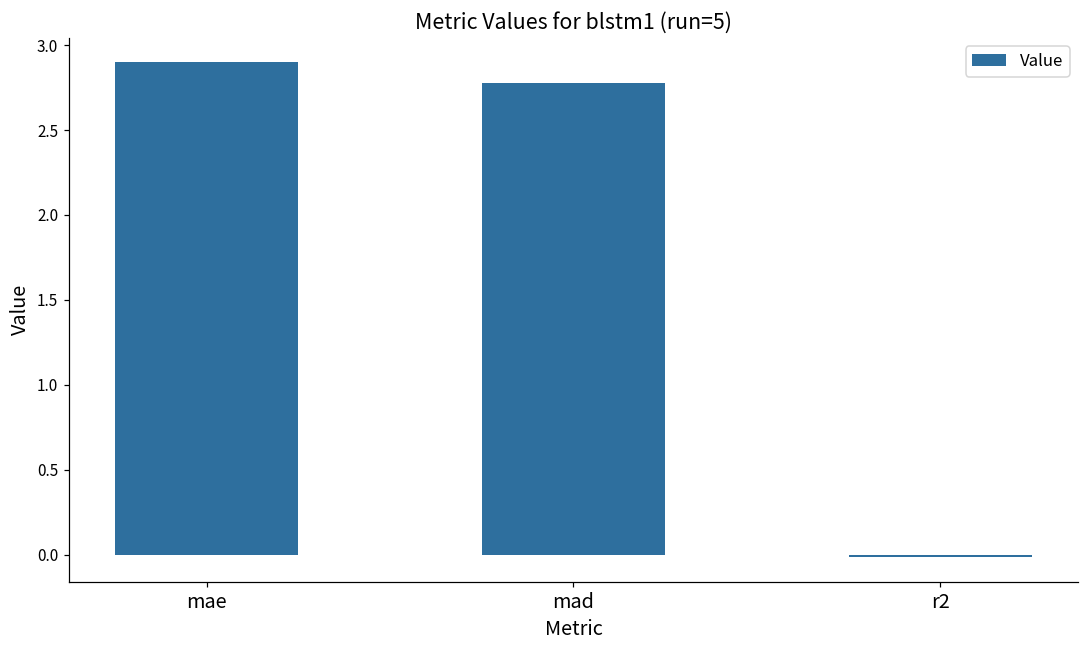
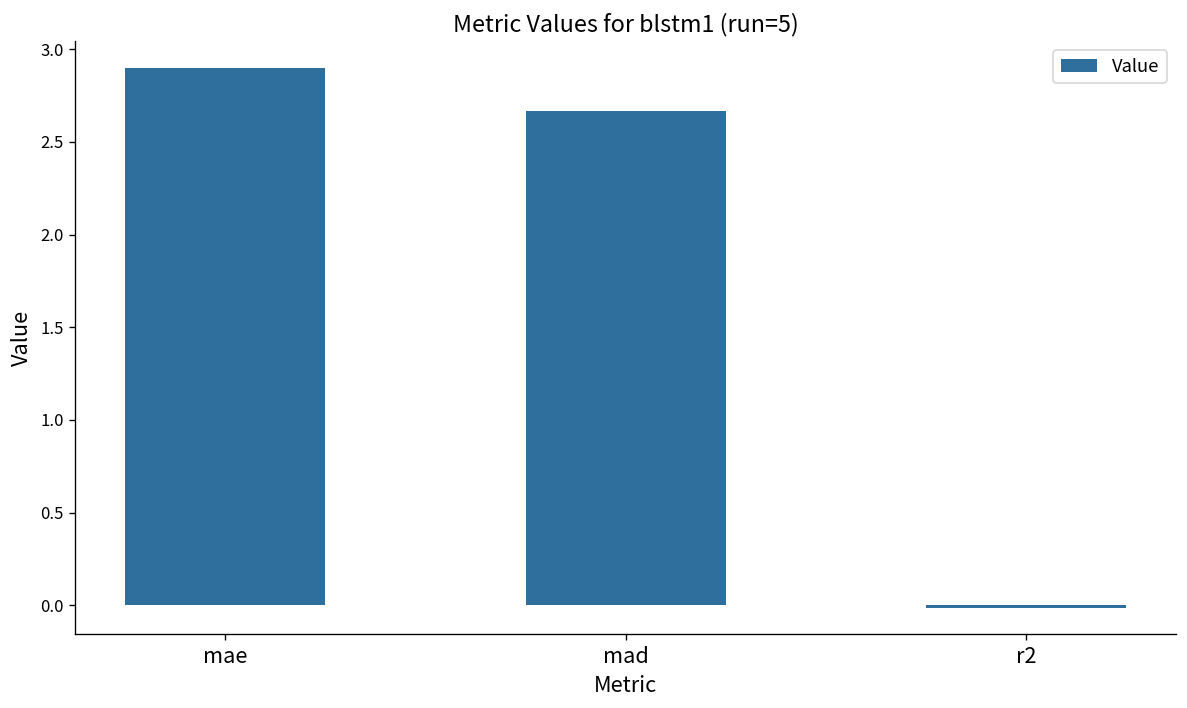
mad: 2.78 -> 2.67
